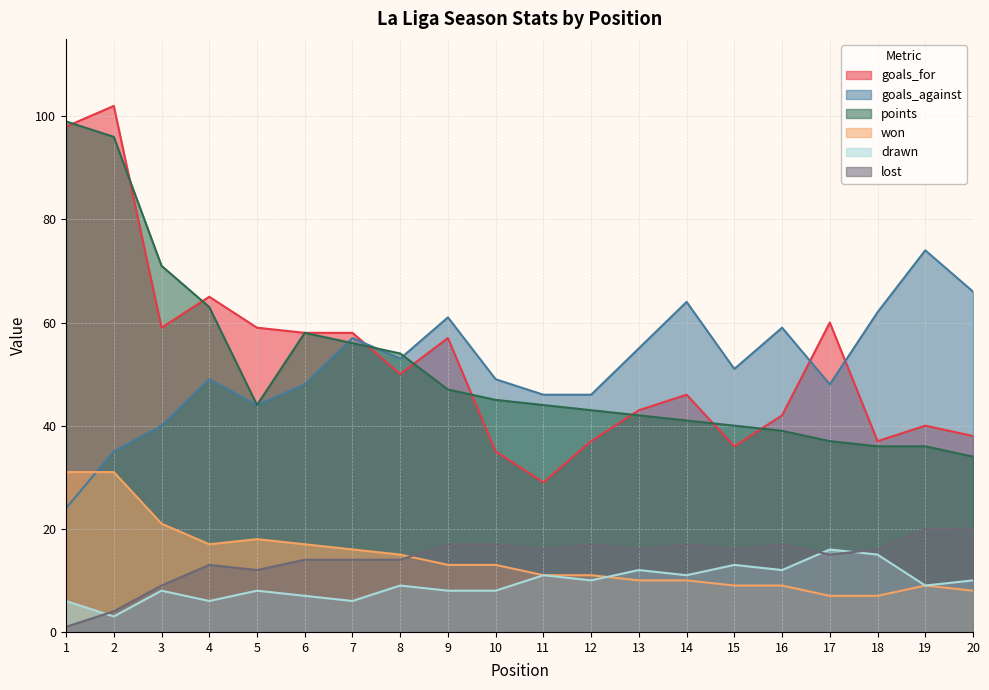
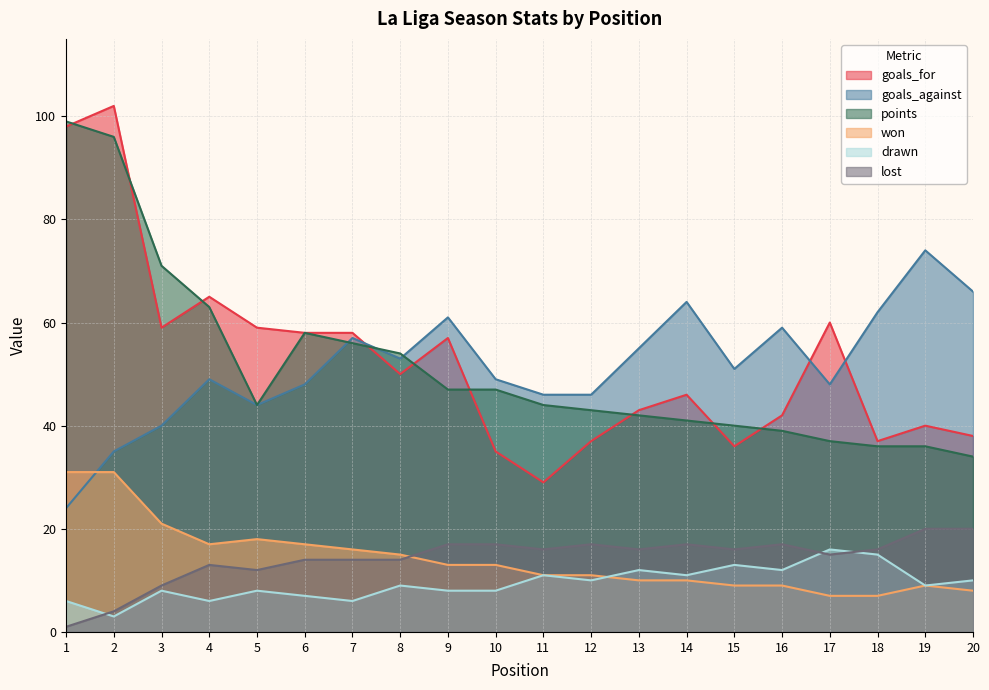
points, 10: 45 -> 47
